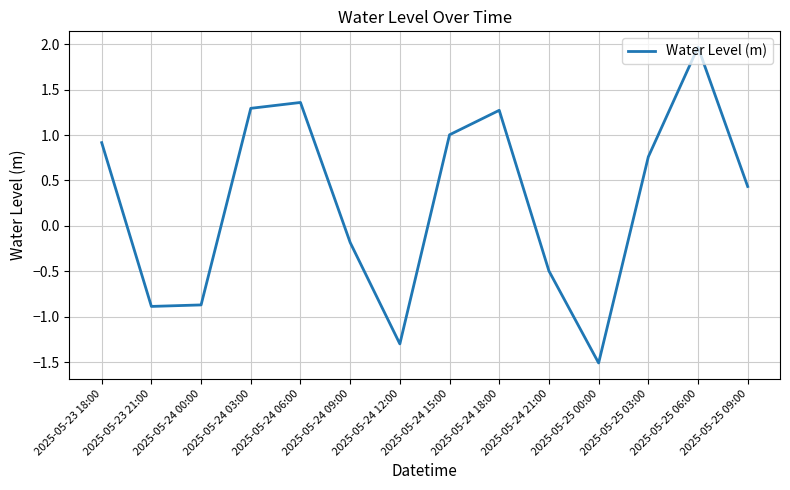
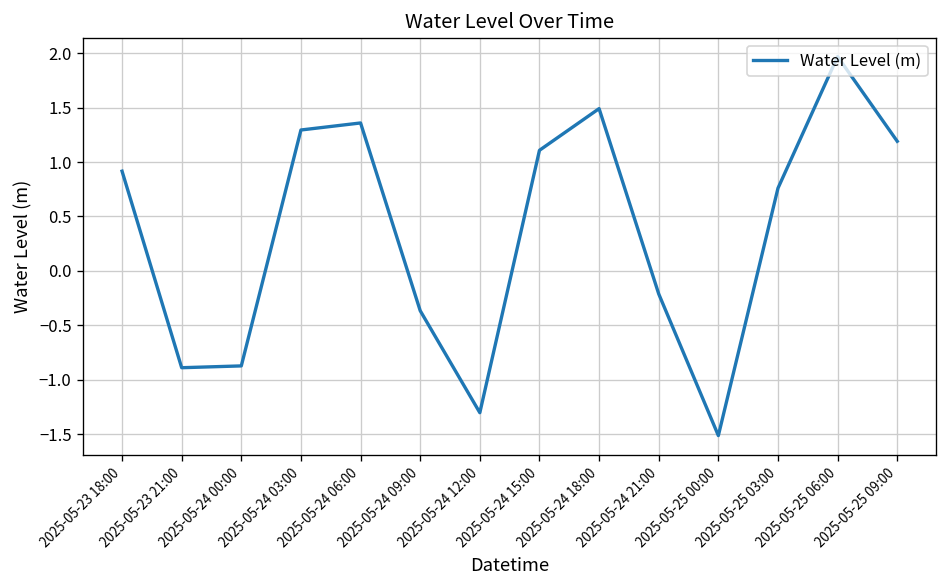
2025-05-24 09:00: -0.2 -> -0.4
2025-05-24 15:00: 1.0 -> 1.1
2025-05-24 18:00: 1.3 -> 1.5
2025-05-24 21:00: -0.5 -> -0.2
2025-05-25 09:00: 0.4 -> 1.2
